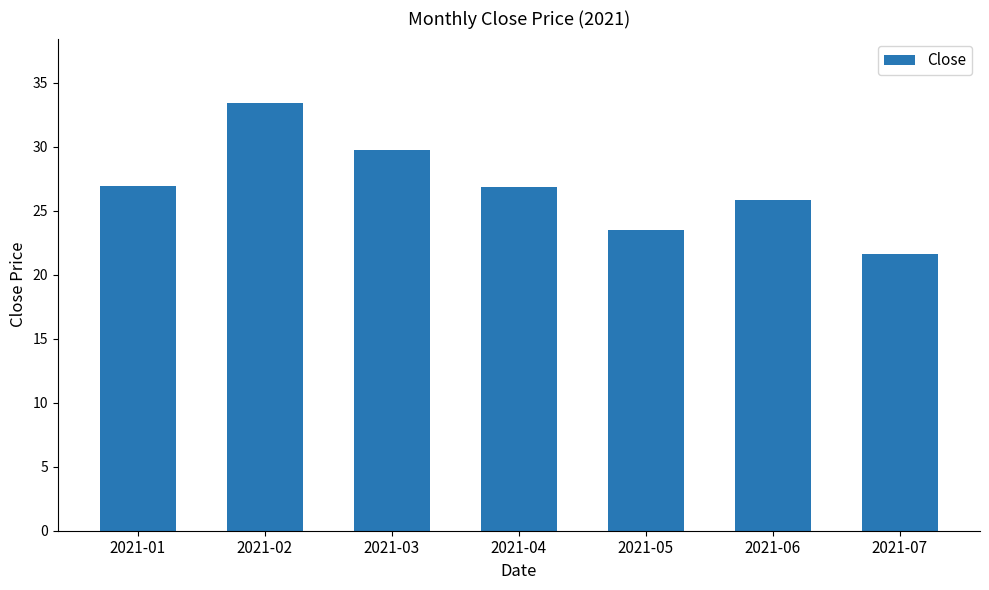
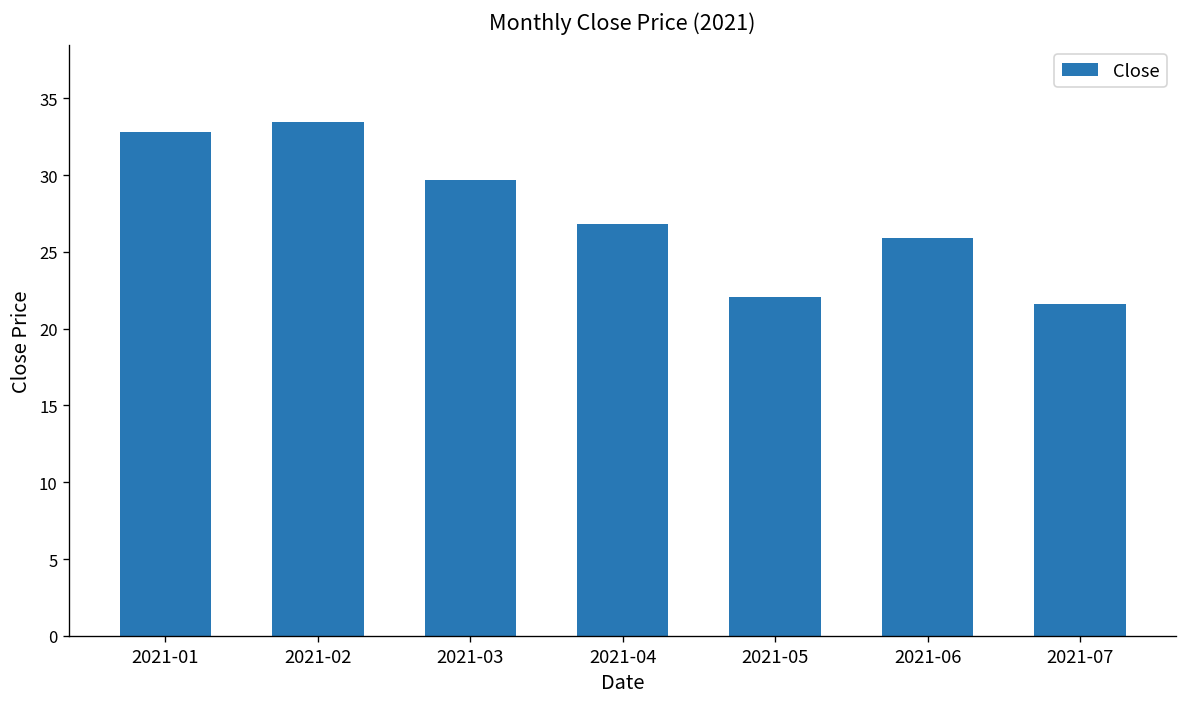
2021-01: 27.0 -> 32.8
2021-05: 23.5 -> 22.1
